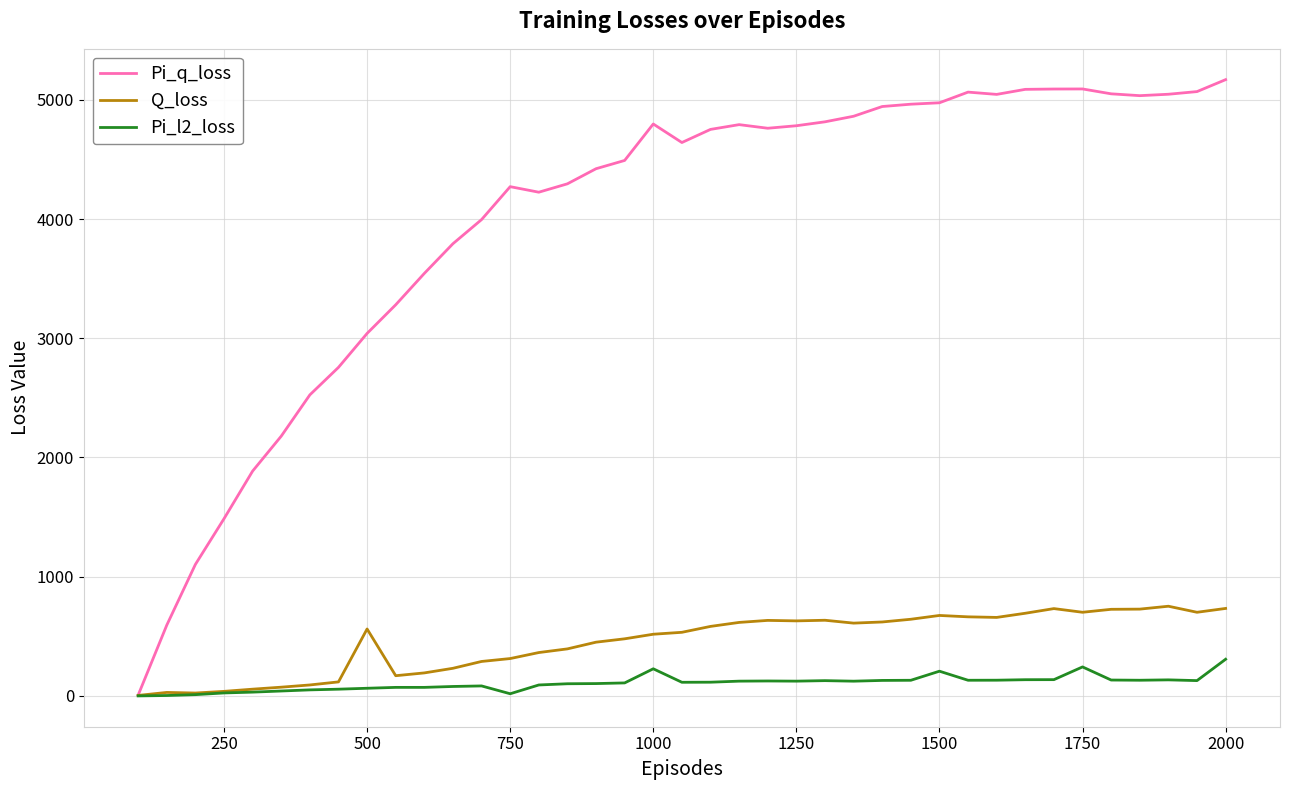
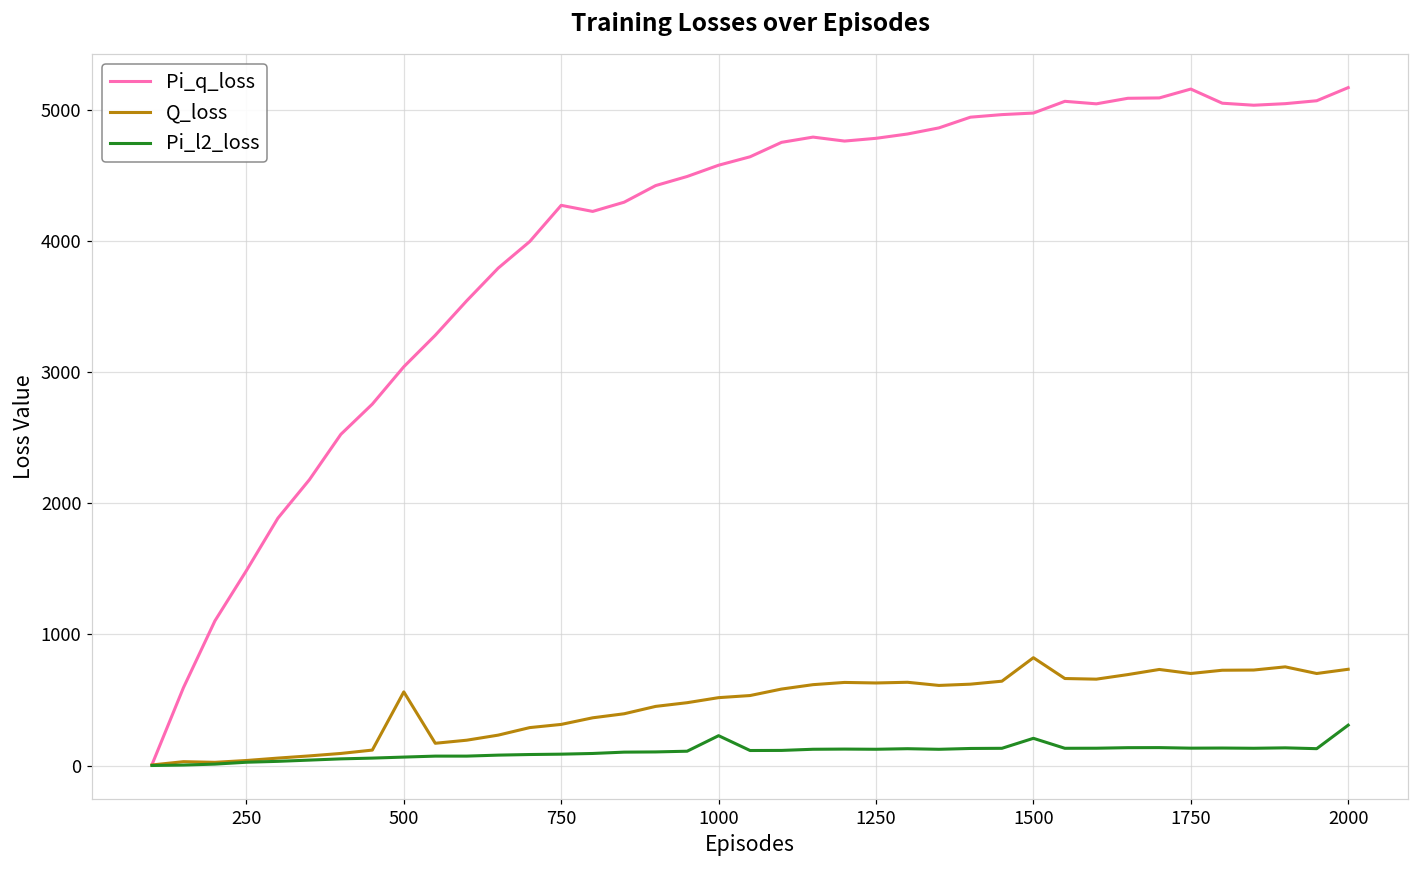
Pi_l2_loss, 750: 20 -> 90
Pi_q_loss, 1000: 4800 -> 4580
Q_loss, 1500: 680 -> 820
Pi_q_loss, 1750: 5090 -> 5160
Pi_l2_loss, 1750: 240 -> 130
